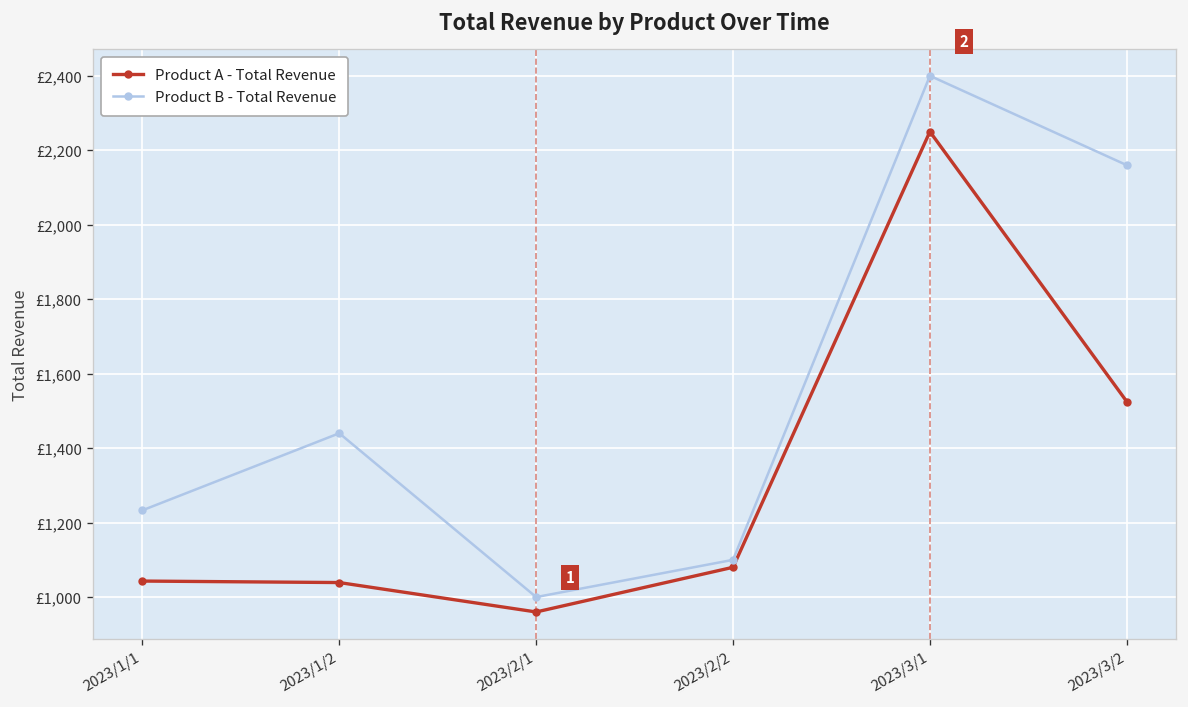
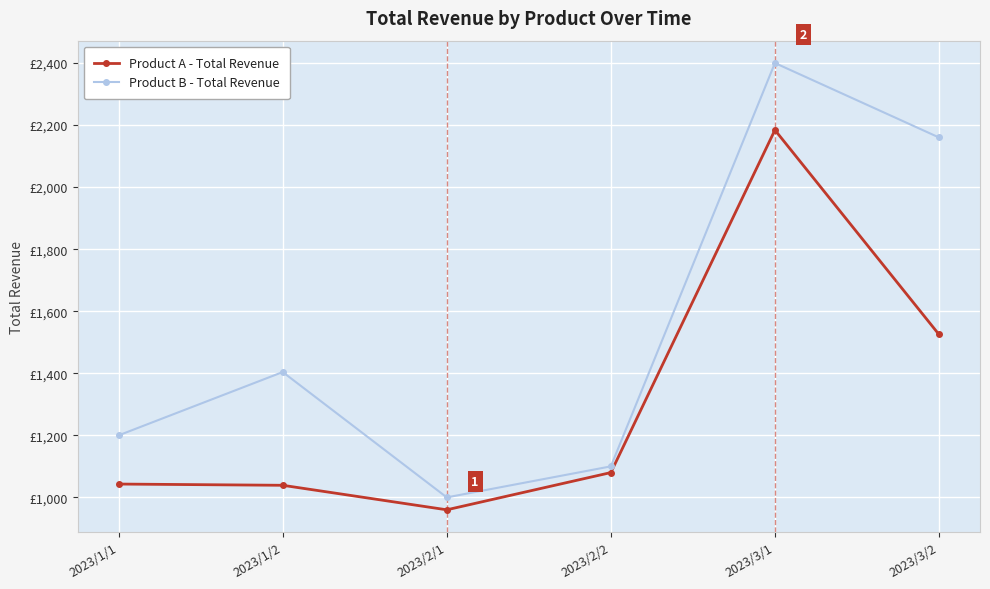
Product B - Total Revenue, 2023/1/1: £1,230 -> £1,200
Product B - Total Revenue, 2023/1/2: £1,440 -> £1,400
Product A - Total Revenue, 2023/3/1: £2,250 -> £2,180
